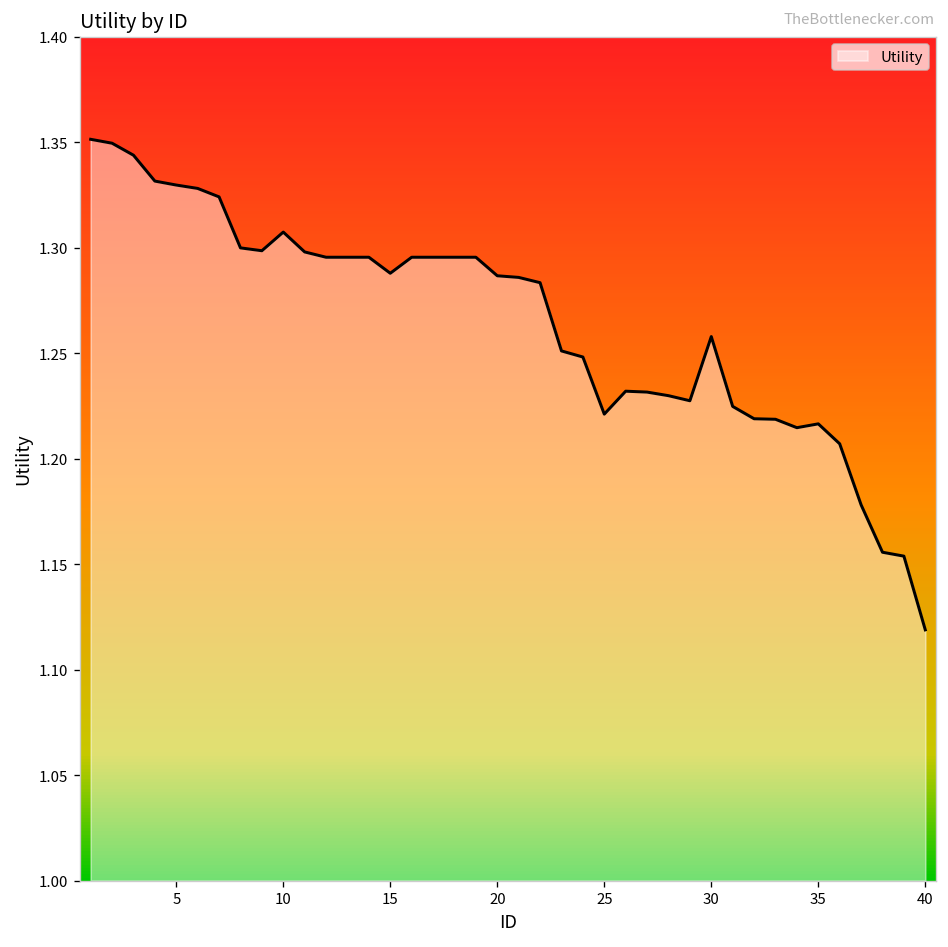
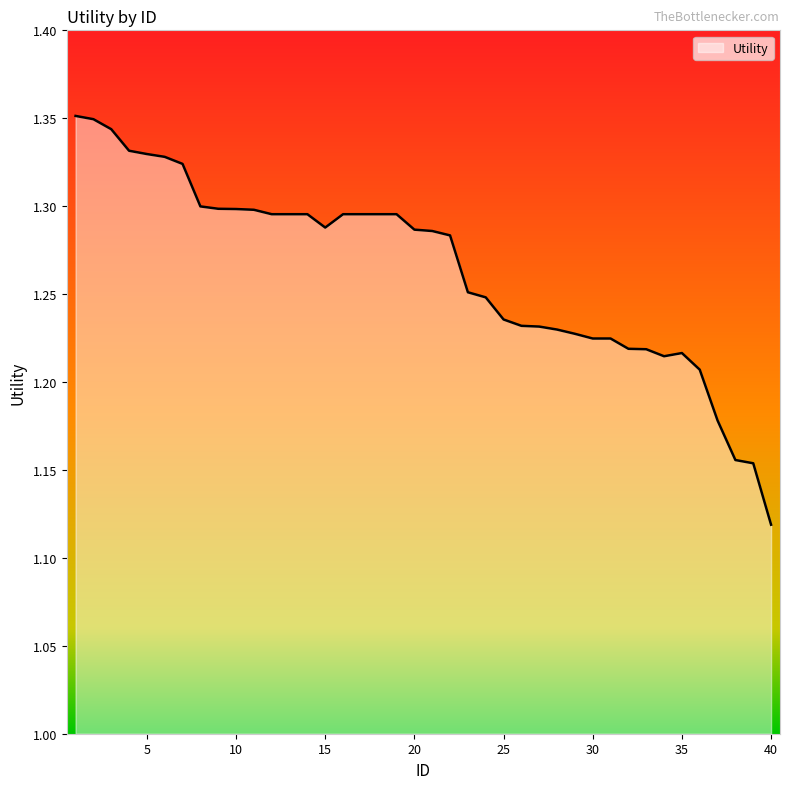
10: 1.307 -> 1.298
25: 1.221 -> 1.236
30: 1.258 -> 1.225
